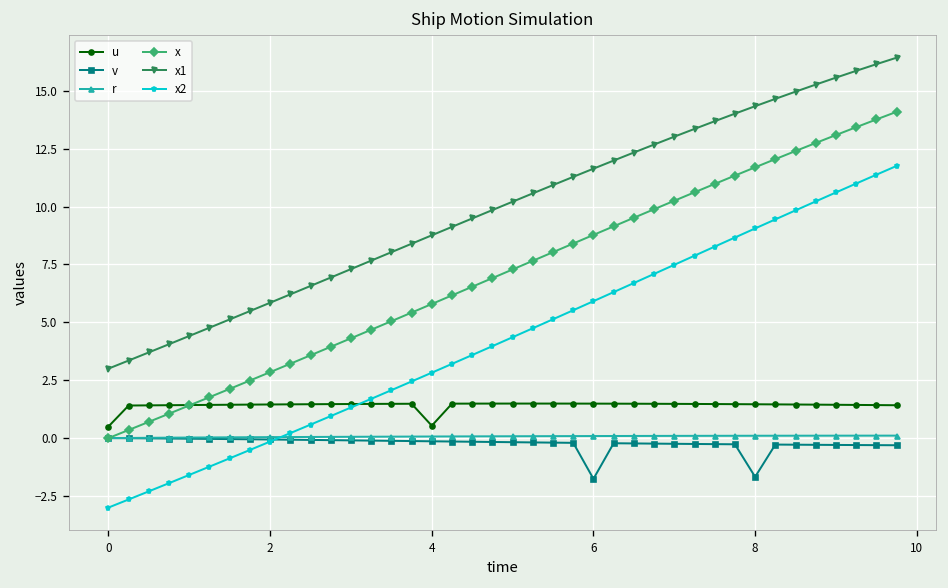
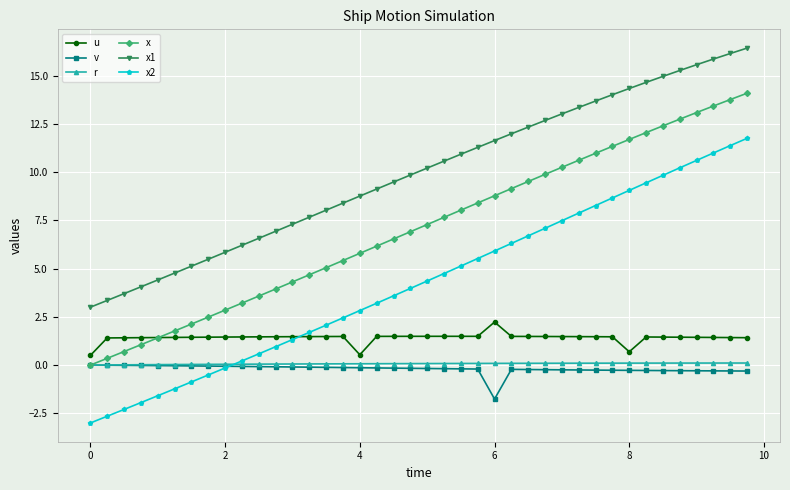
u, 6: 1.5 -> 2.2
u, 8: 1.5 -> 0.7
v, 8: -1.7 -> -0.3
